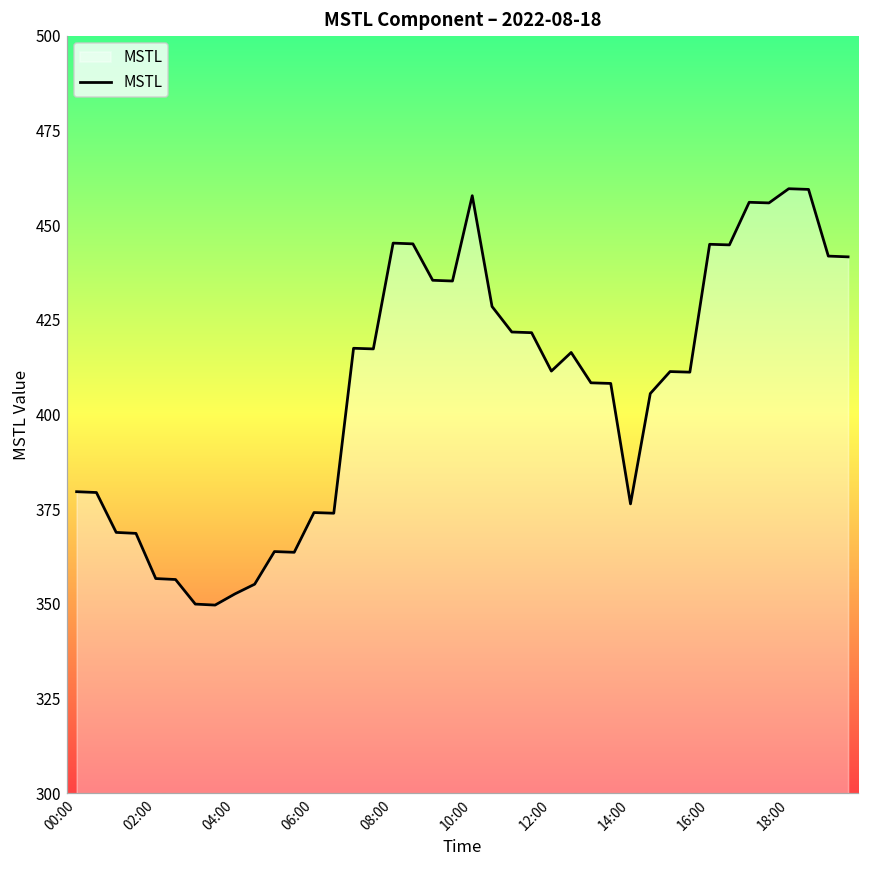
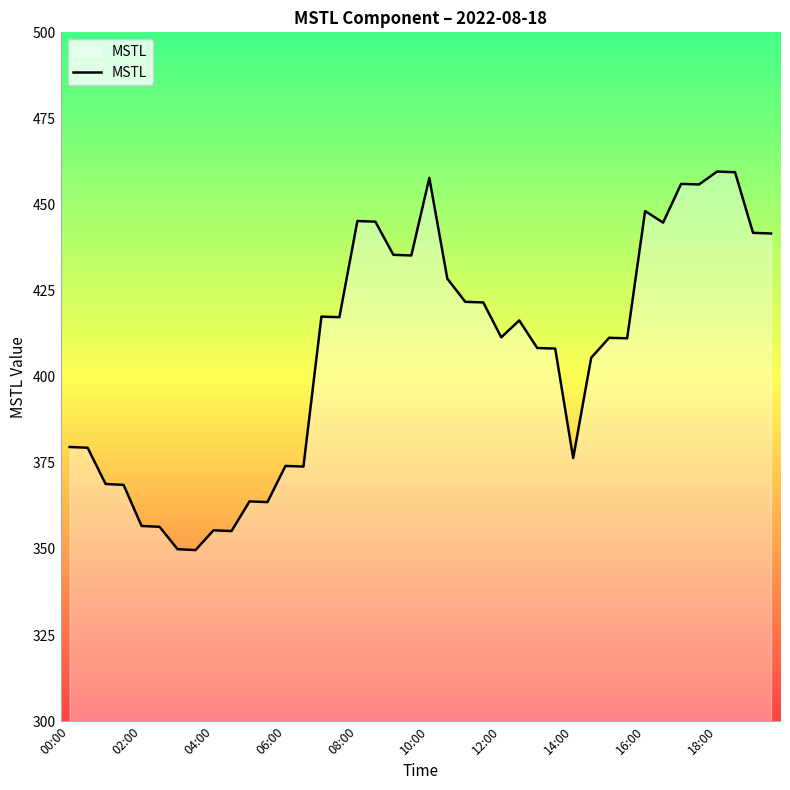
04:00: 353 -> 355
16:00: 445 -> 448
